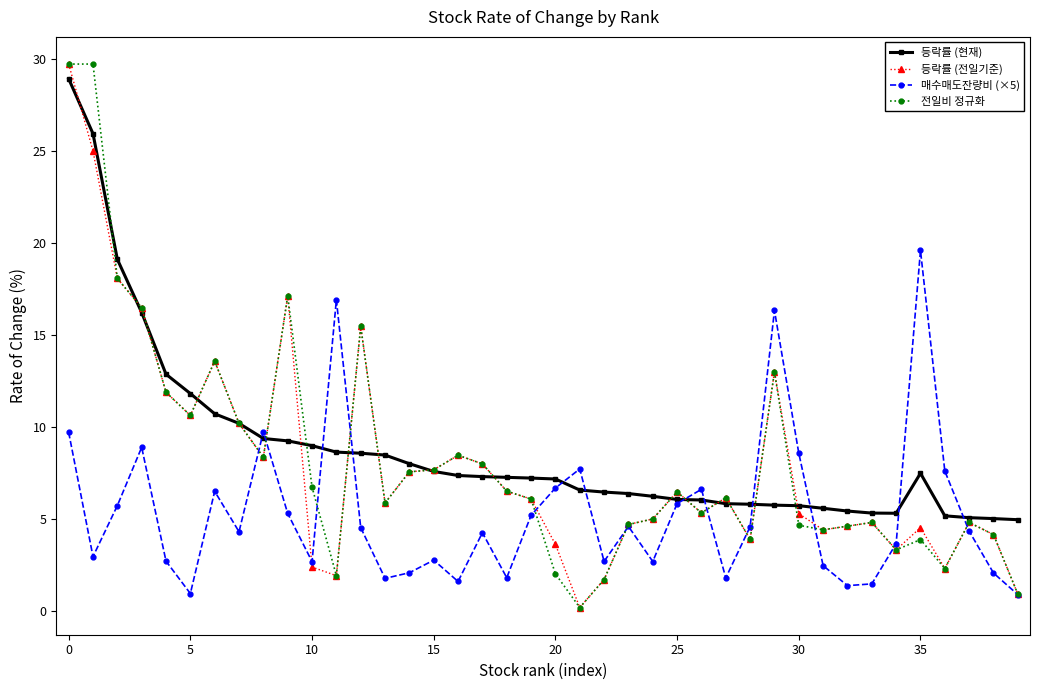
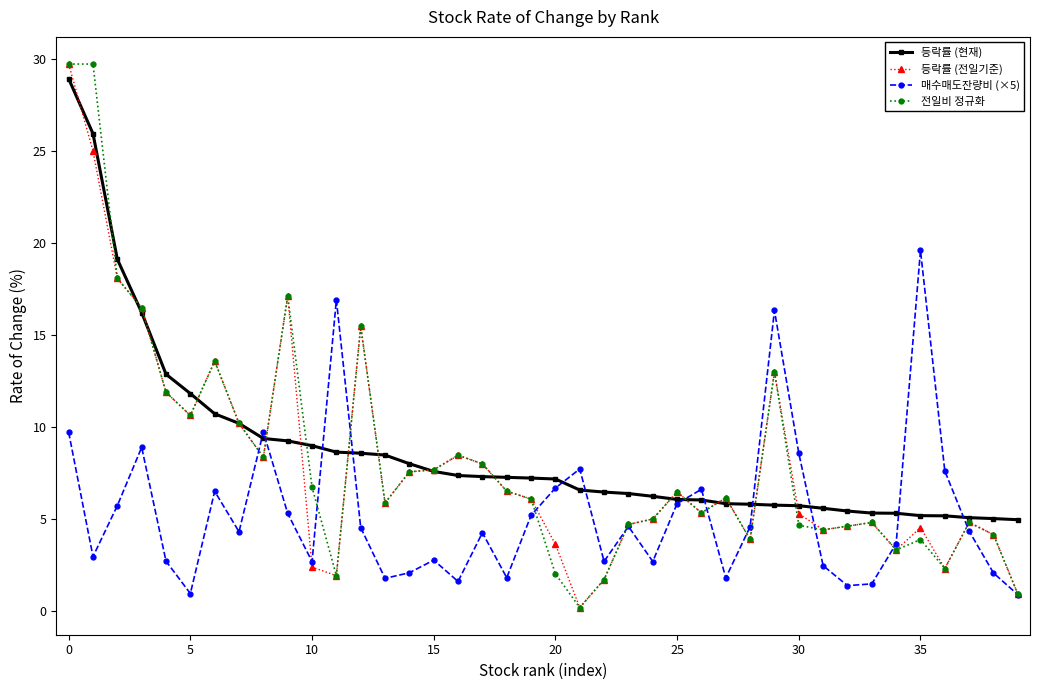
등락률 (현재), 35: 7.5 -> 5.2
